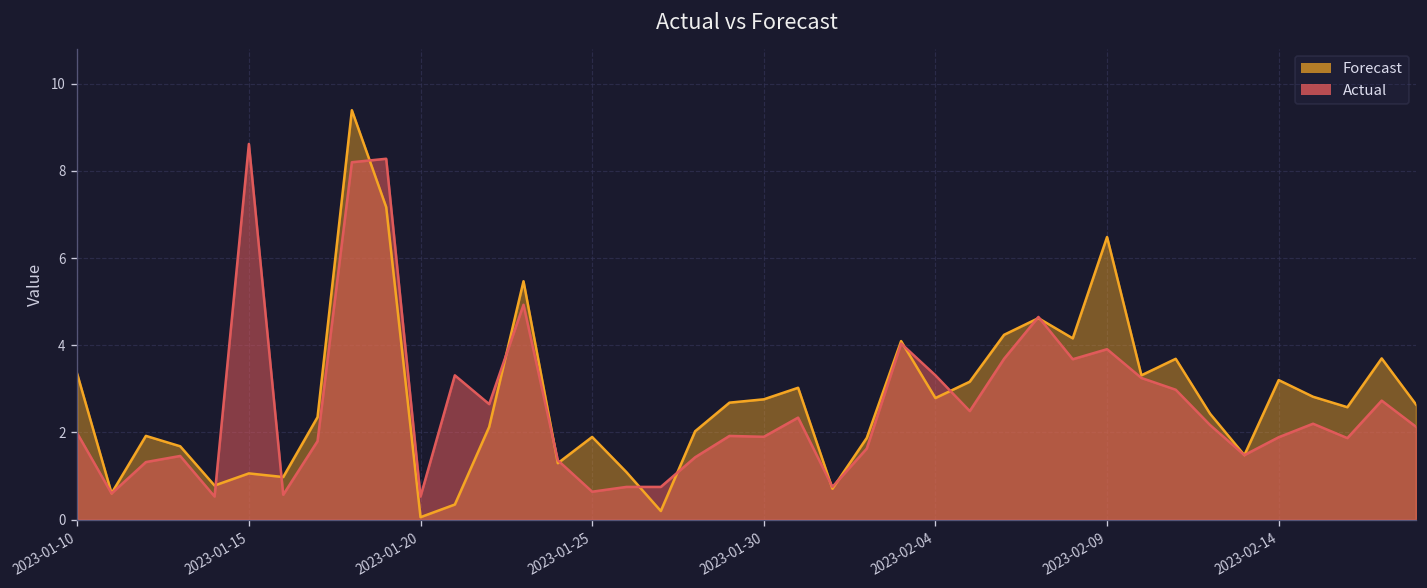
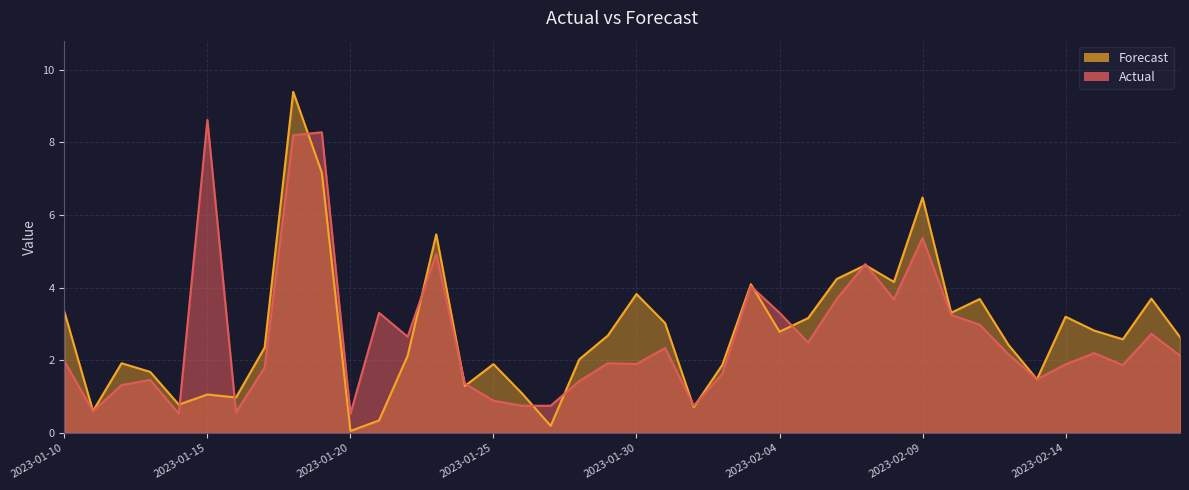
Actual, 2023-01-25: 0.6 -> 0.9
Forecast, 2023-01-30: 2.8 -> 3.8
Actual, 2023-02-09: 3.9 -> 5.4
